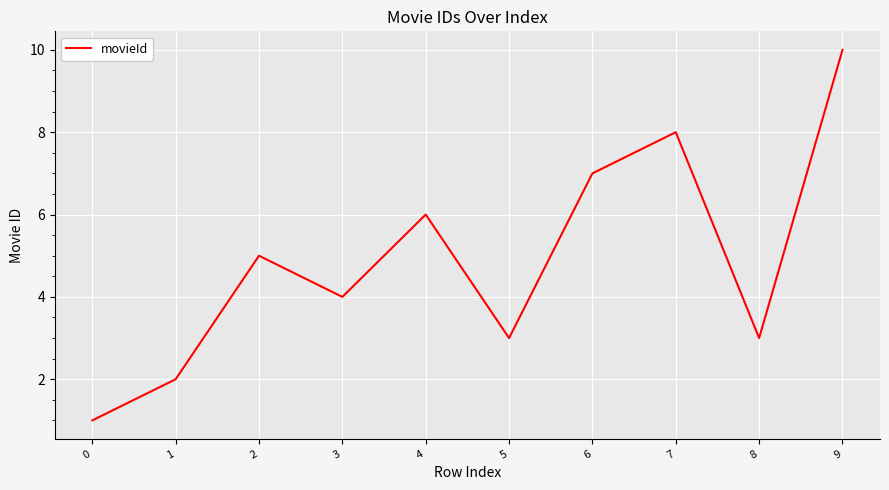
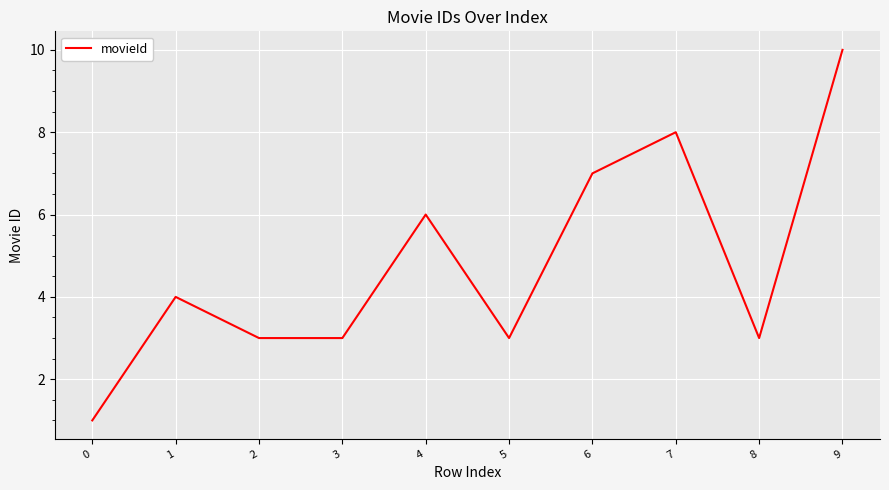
1: 2 -> 4
2: 5 -> 3
3: 4 -> 3
